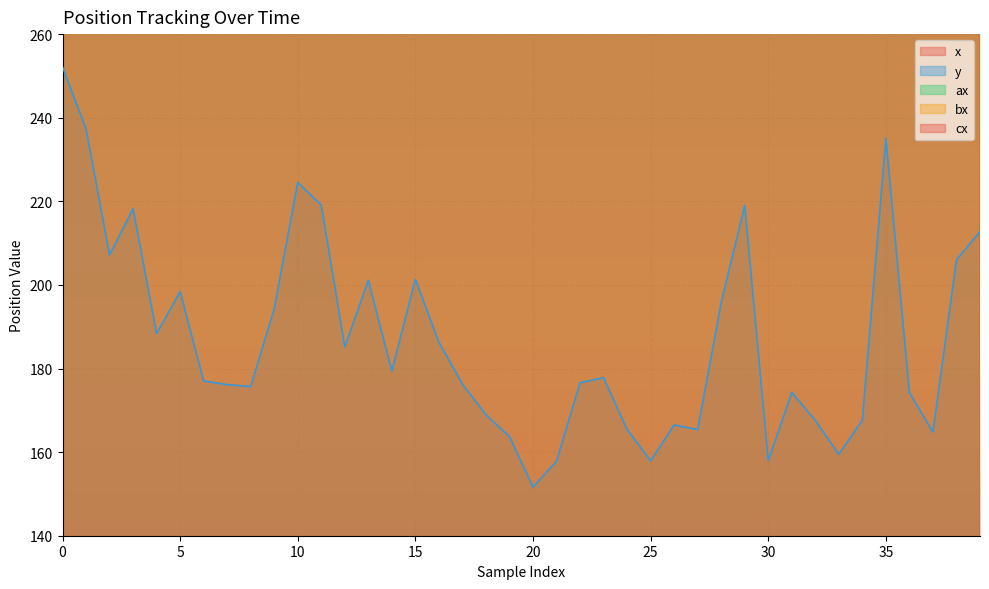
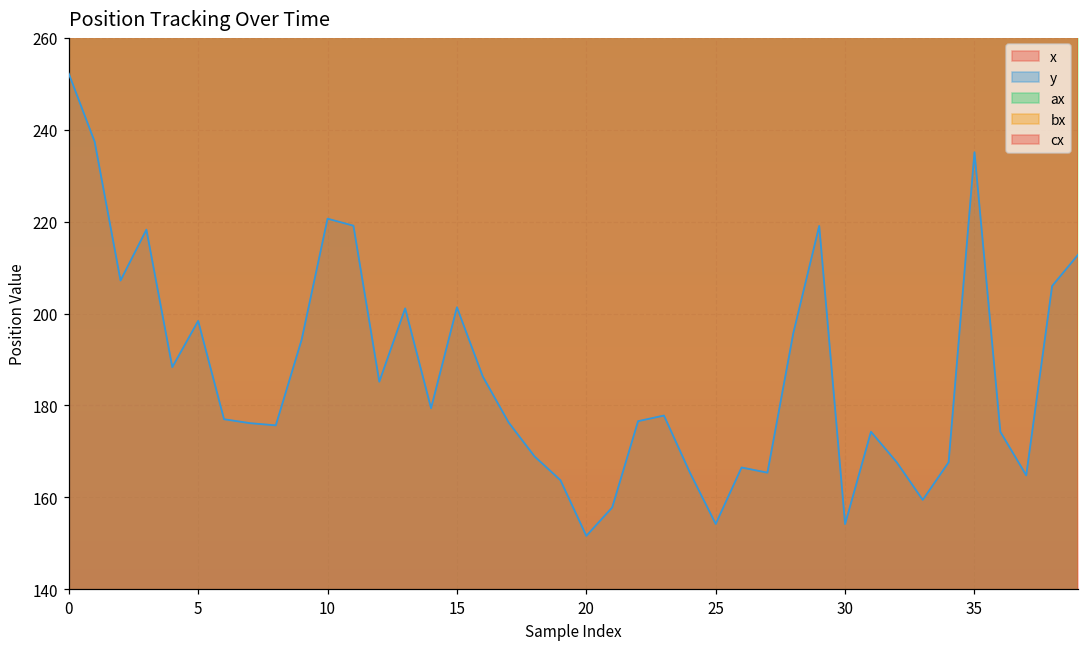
y, 10: 225 -> 221
y, 25: 158 -> 154
y, 30: 158 -> 154
